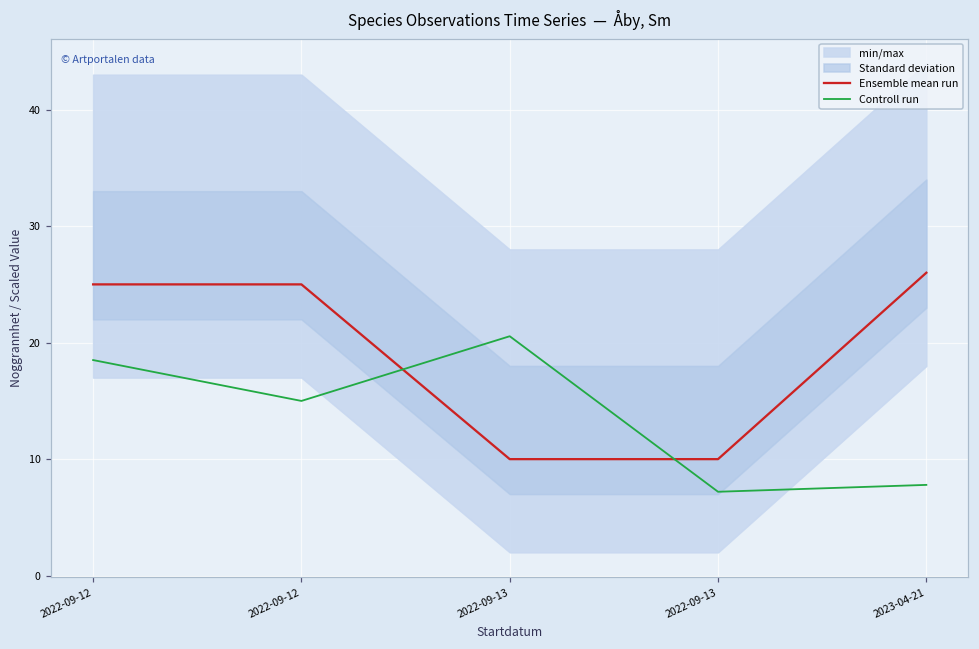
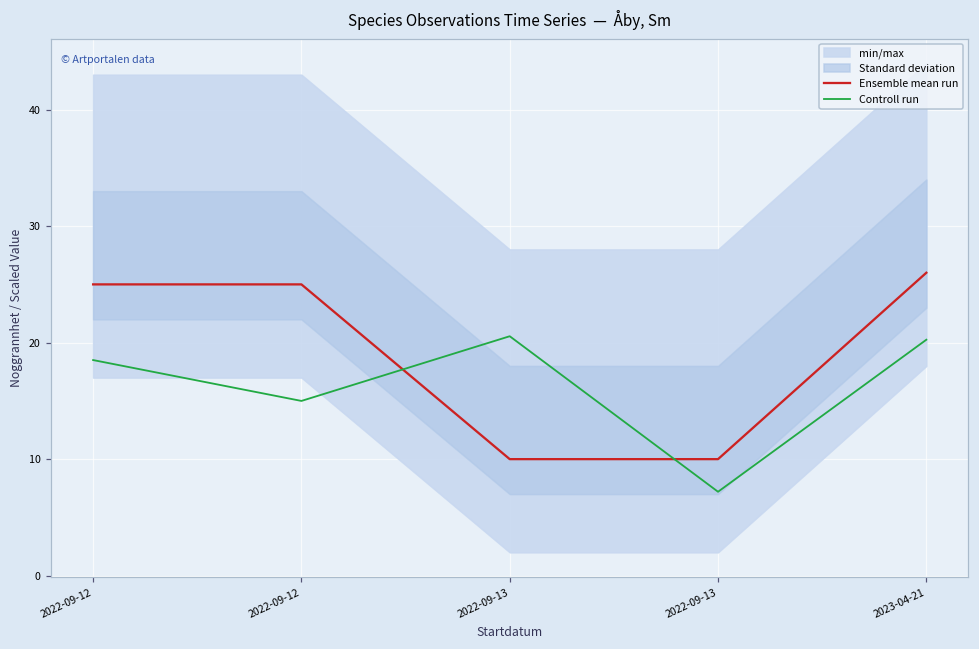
Controll run, 2023-04-21: 7.8 -> 20.3
